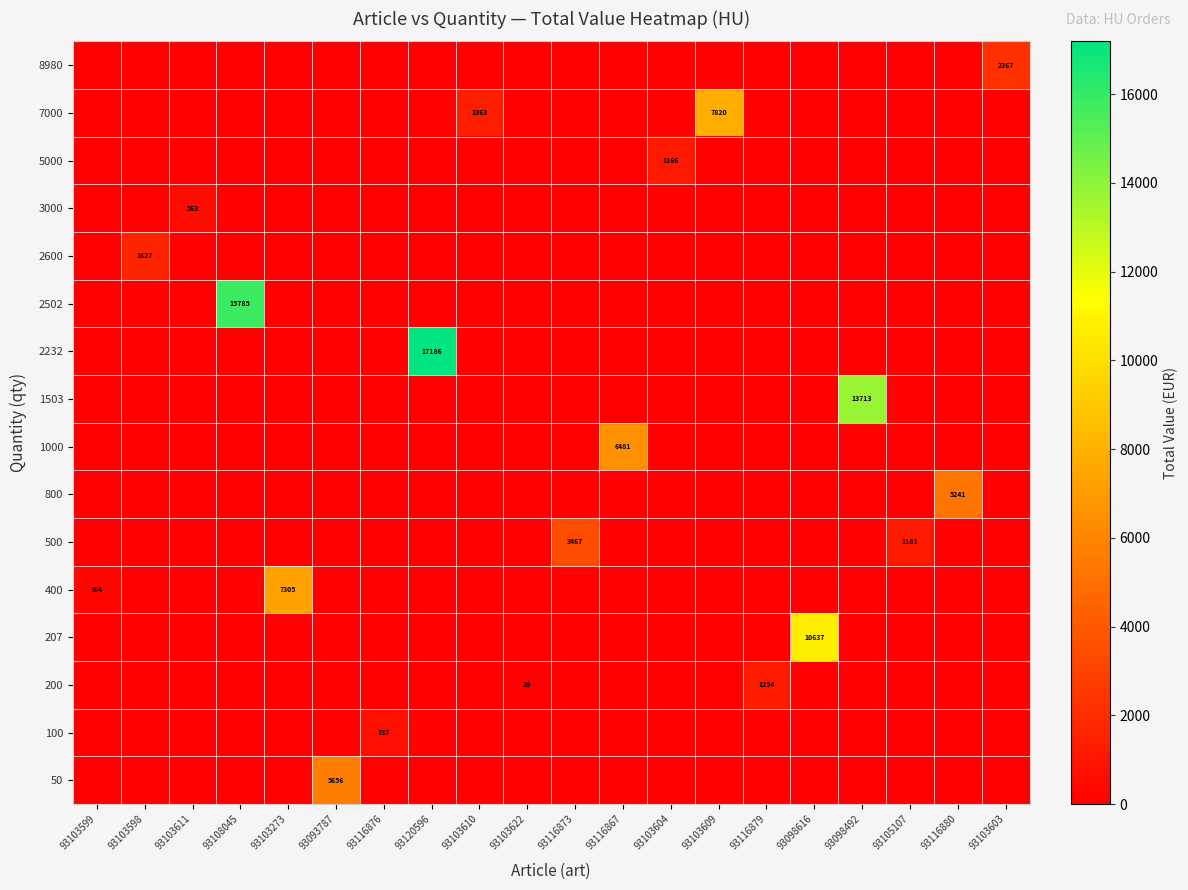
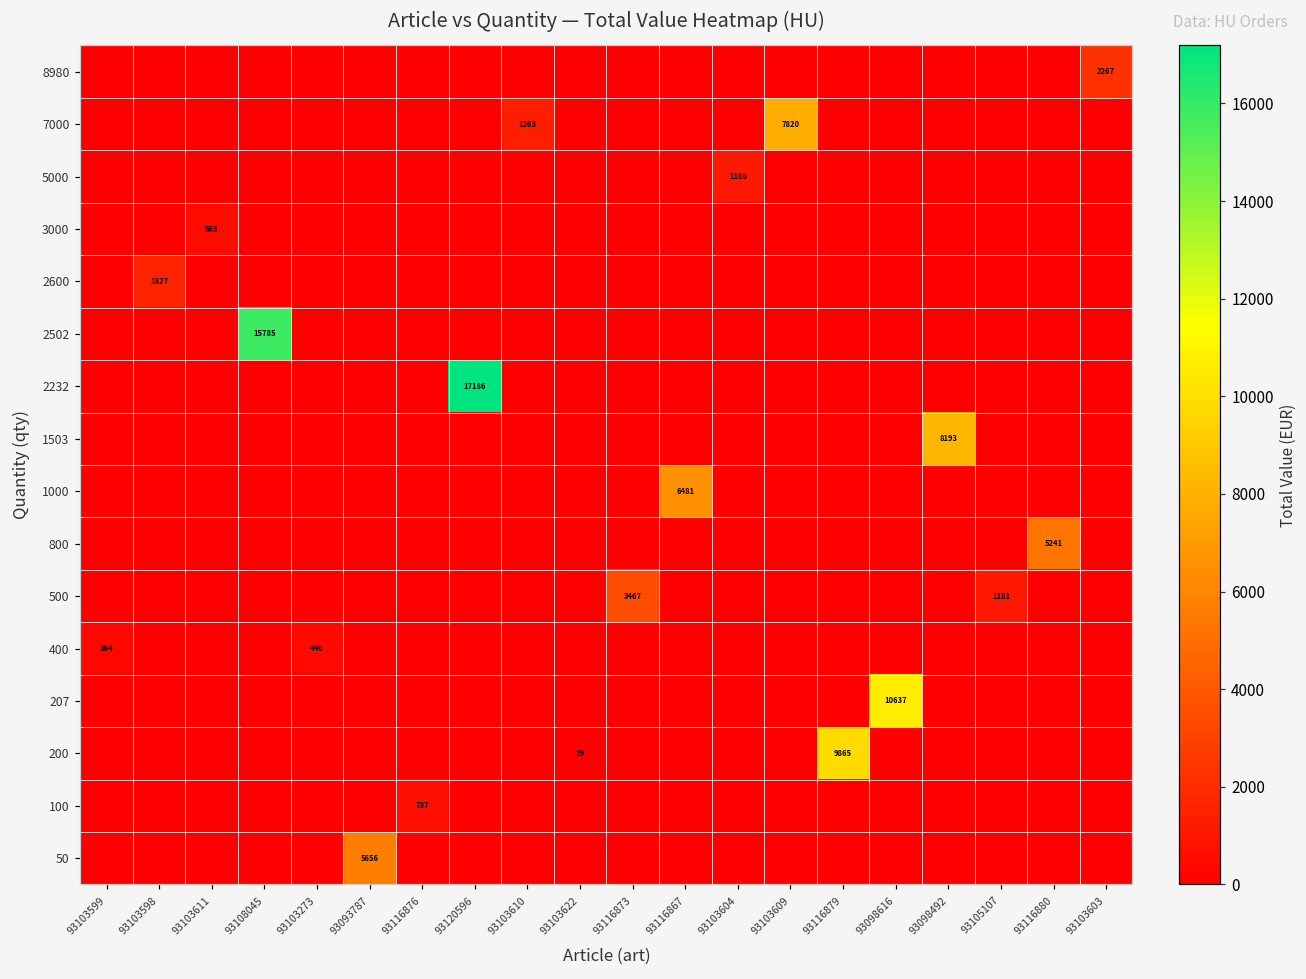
1503, 93098492: 13713 -> 8193
400, 93103273: 7305 -> 440
200, 93116879: 1254 -> 9865
